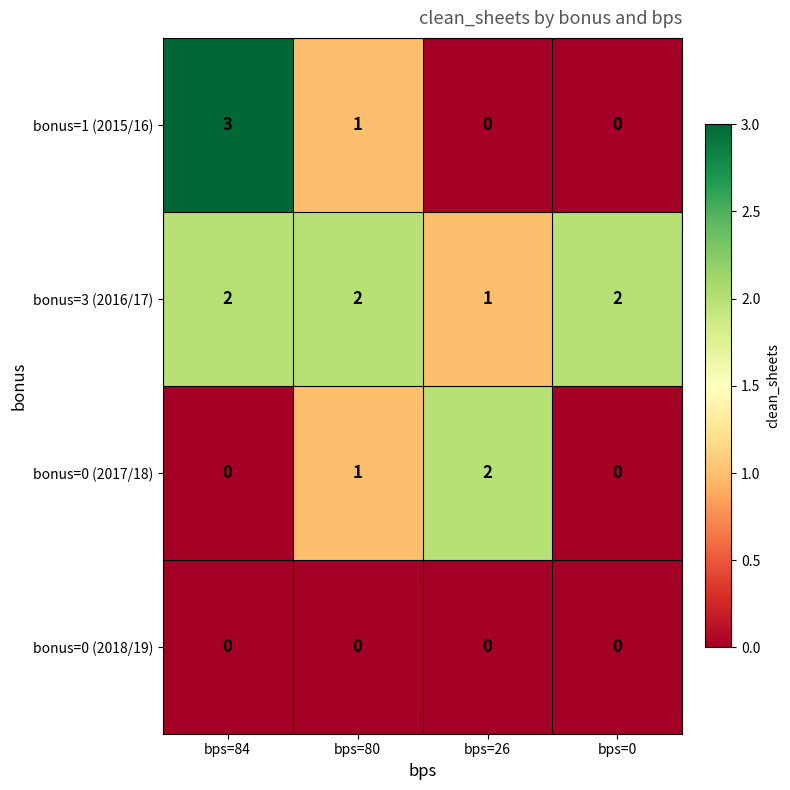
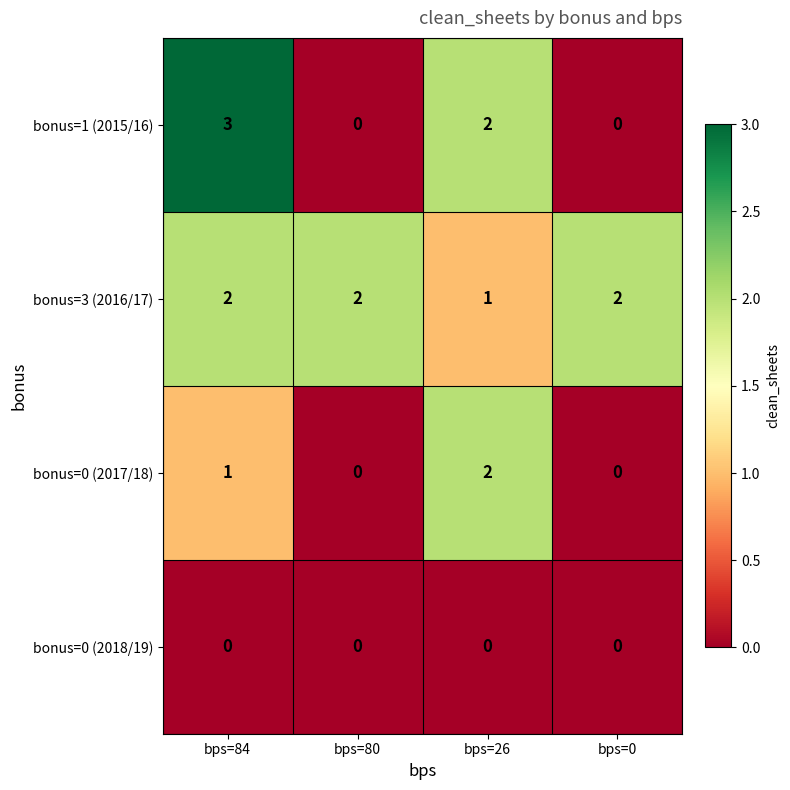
bonus=1 (2015/16), bps=80: 1 -> 0
bonus=1 (2015/16), bps=26: 0 -> 2
bonus=0 (2017/18), bps=84: 0 -> 1
bonus=0 (2017/18), bps=80: 1 -> 0
